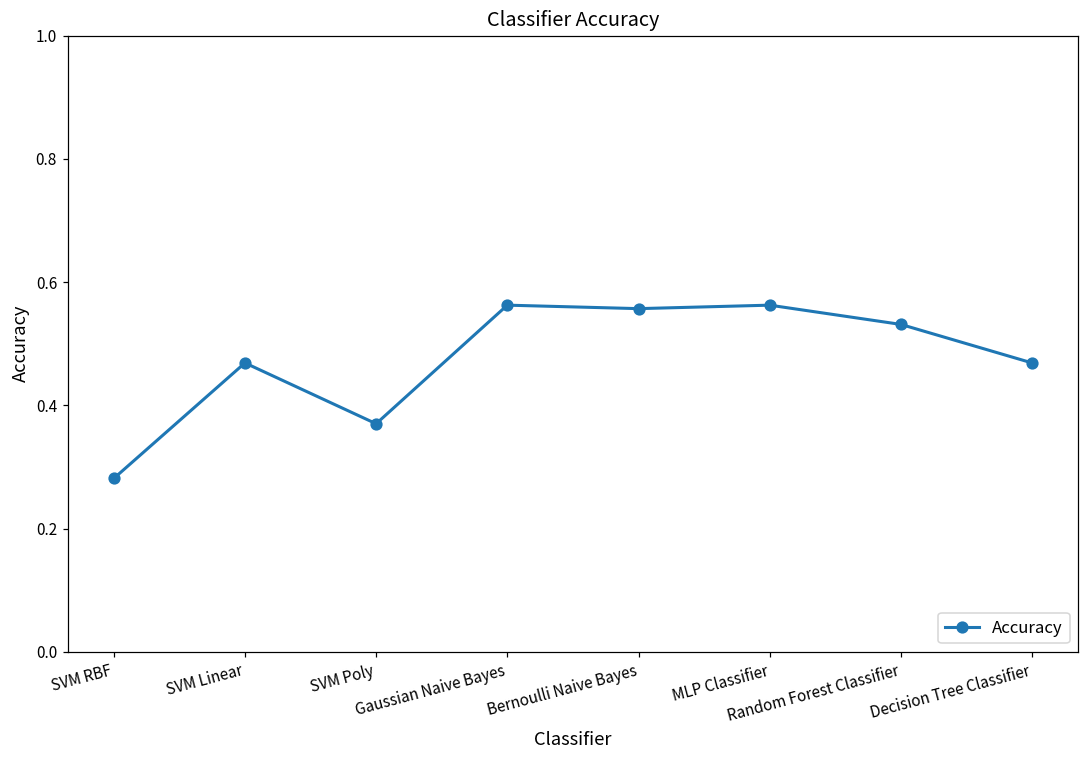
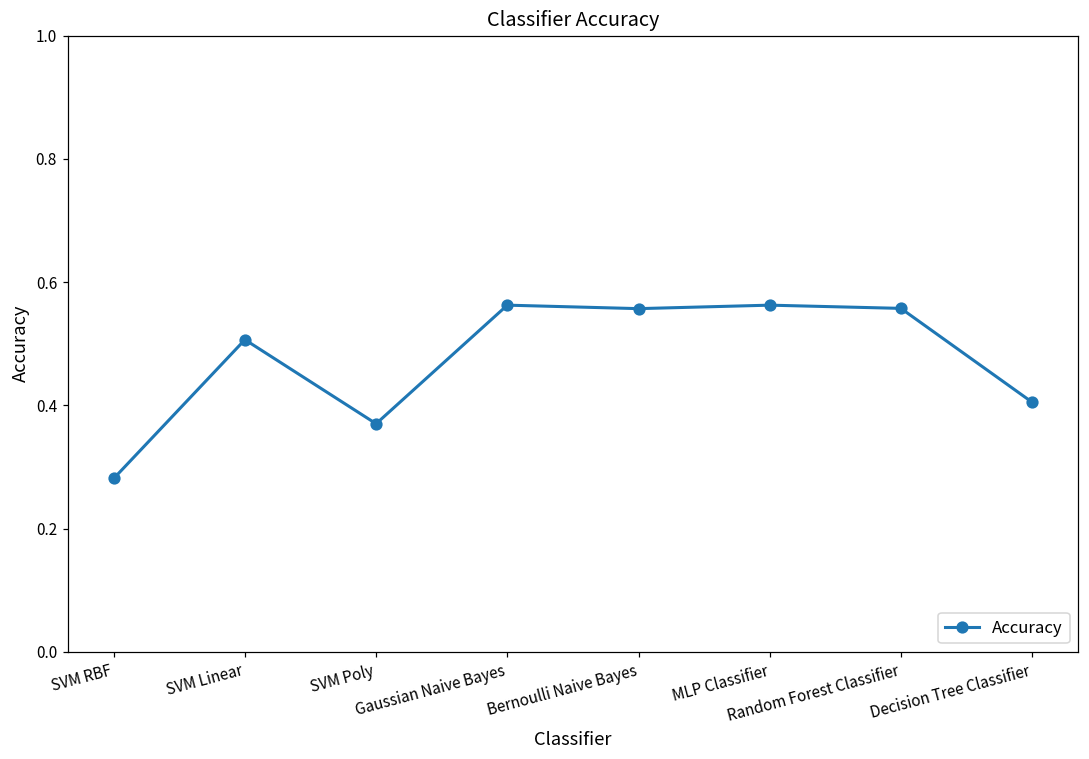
SVM Linear: 0.47 -> 0.51
Random Forest Classifier: 0.53 -> 0.56
Decision Tree Classifier: 0.47 -> 0.41
